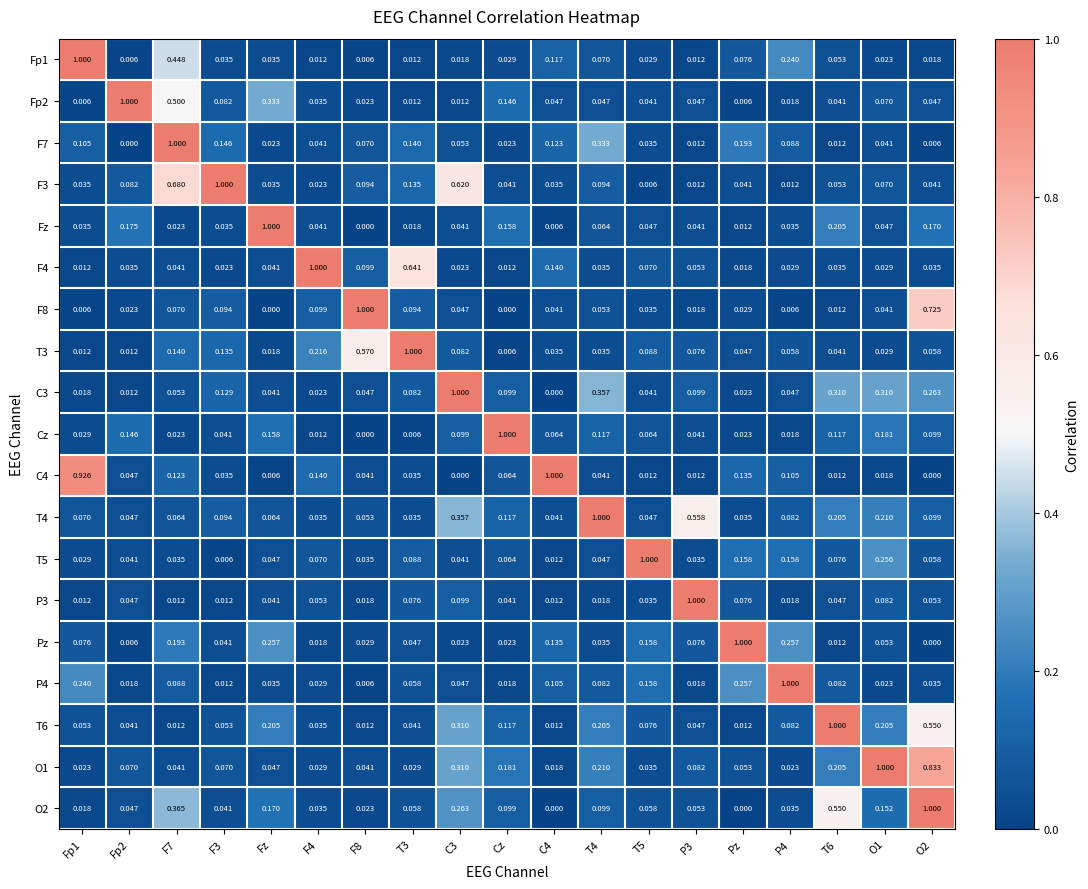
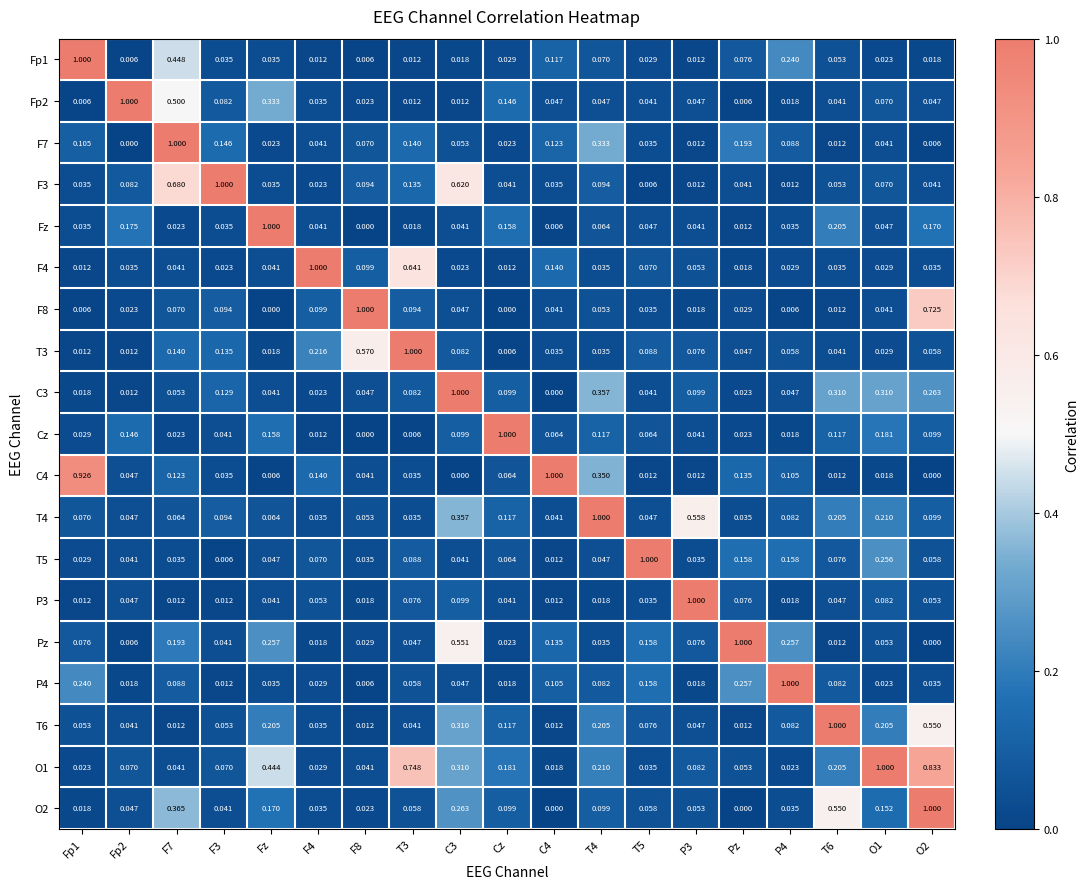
C4, T4: 0.041 -> 0.350
Pz, C3: 0.023 -> 0.551
O1, Fz: 0.047 -> 0.444
O1, T3: 0.029 -> 0.748
